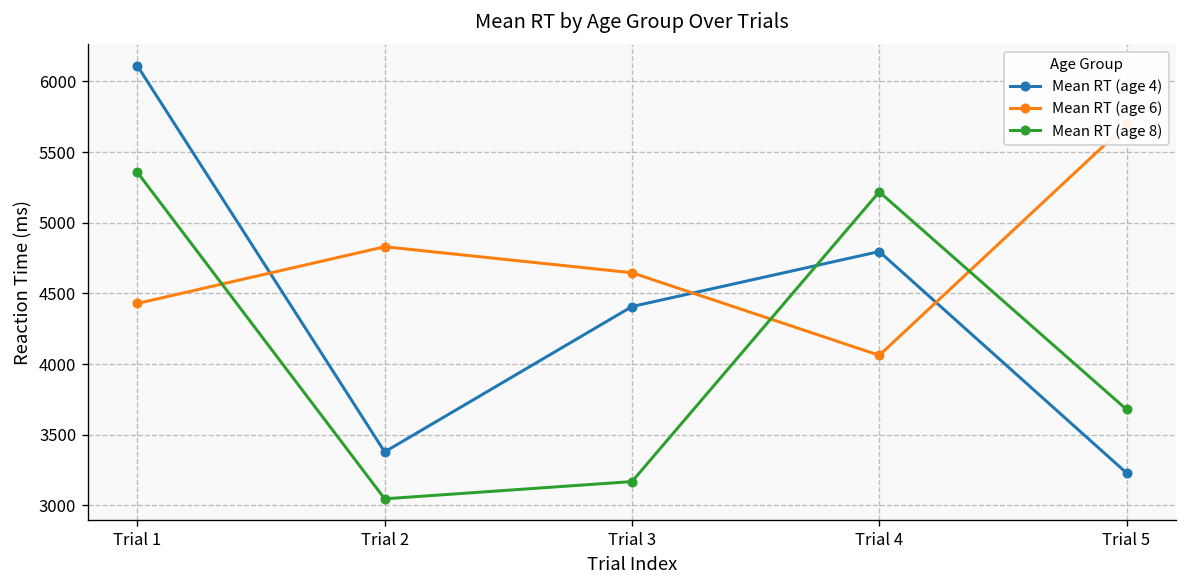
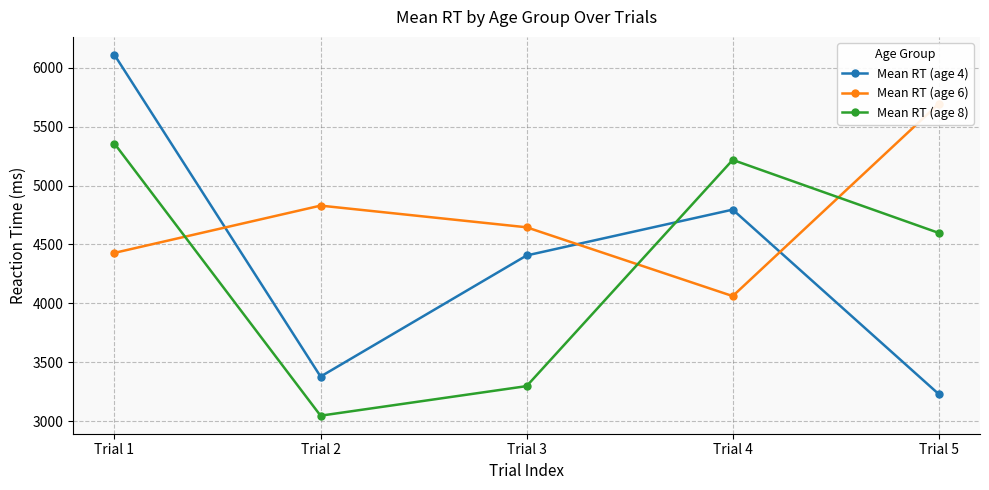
Mean RT (age 8), Trial 3: 3170 -> 3300
Mean RT (age 8), Trial 5: 3680 -> 4600
